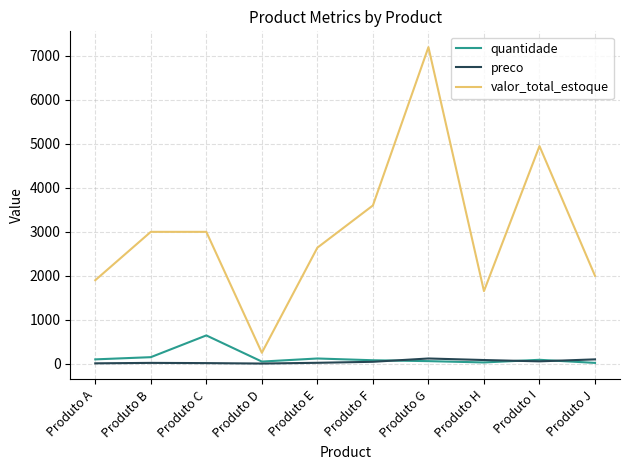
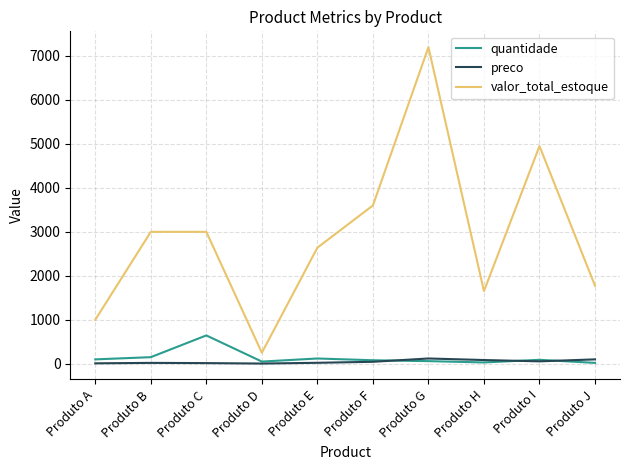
valor_total_estoque, Produto A: 1900 -> 1000
valor_total_estoque, Produto J: 2000 -> 1800
